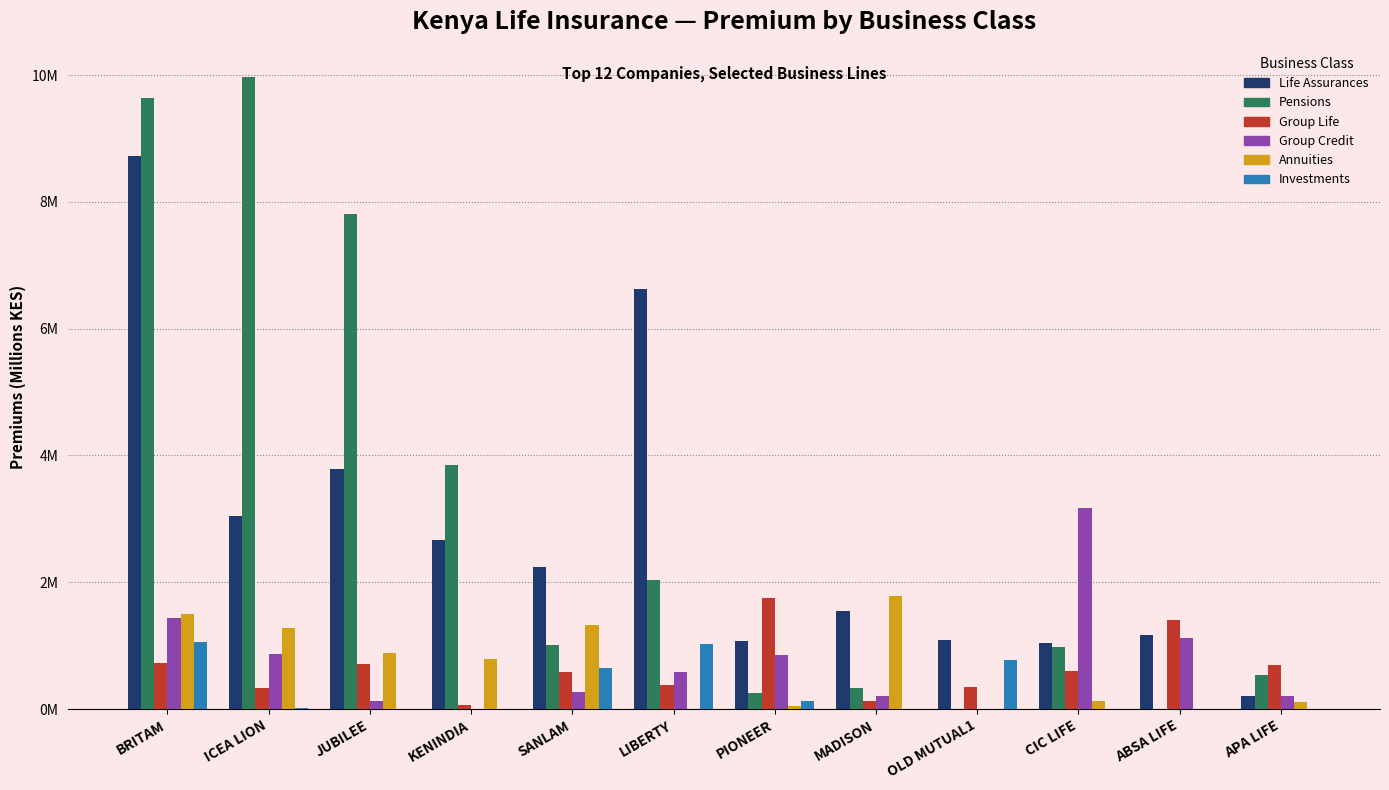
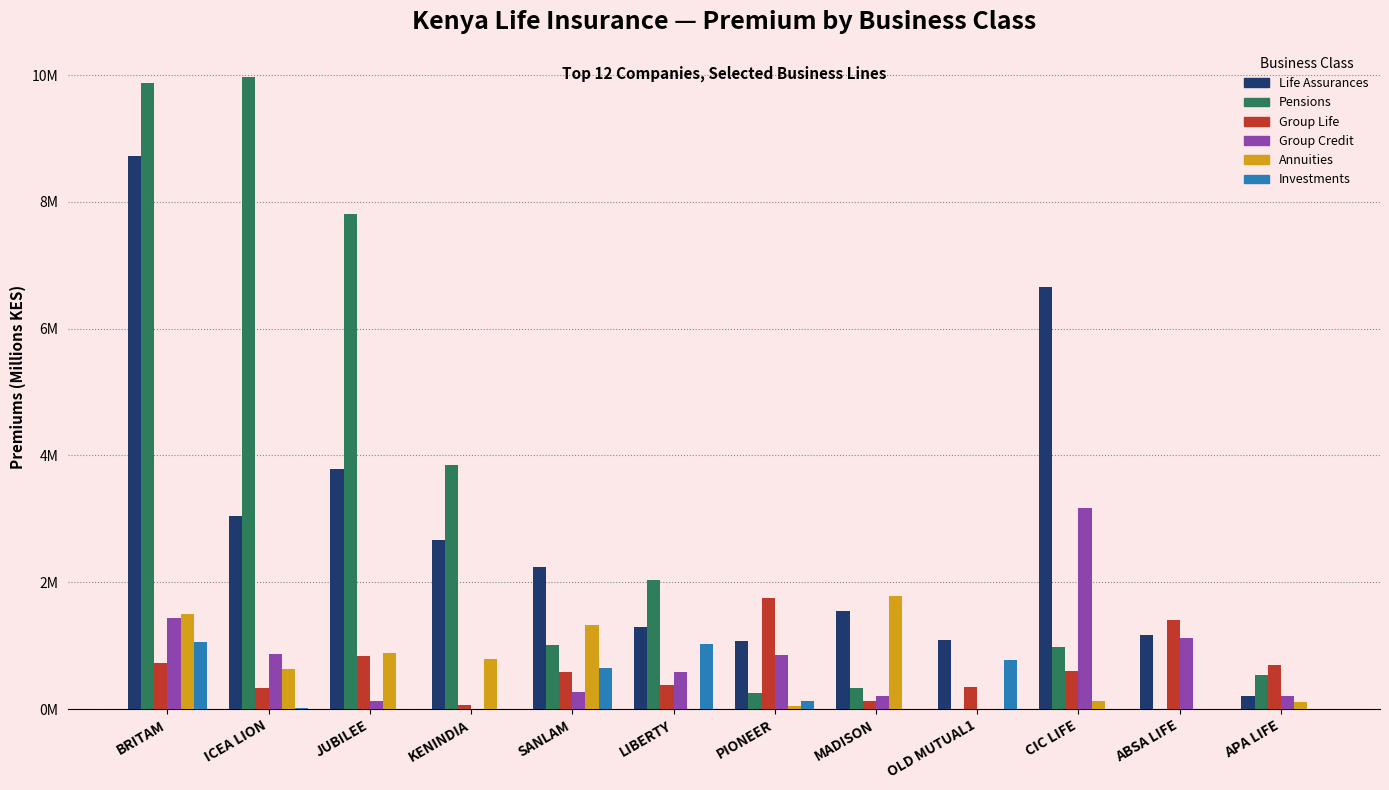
Pensions, BRITAM: 9600000 -> 9900000
Annuities, ICEA LION: 1300000 -> 600000
Group Life, JUBILEE: 700000 -> 800000
Life Assurances, LIBERTY: 6600000 -> 1300000
Life Assurances, CIC LIFE: 1000000 -> 6700000
